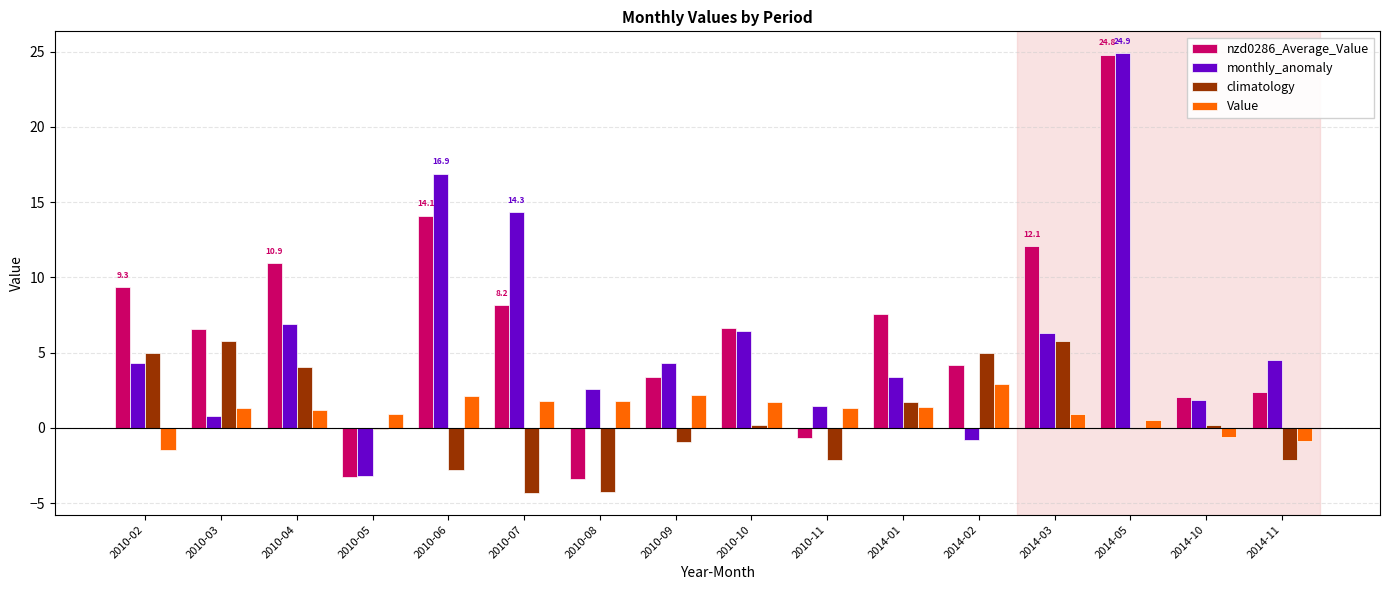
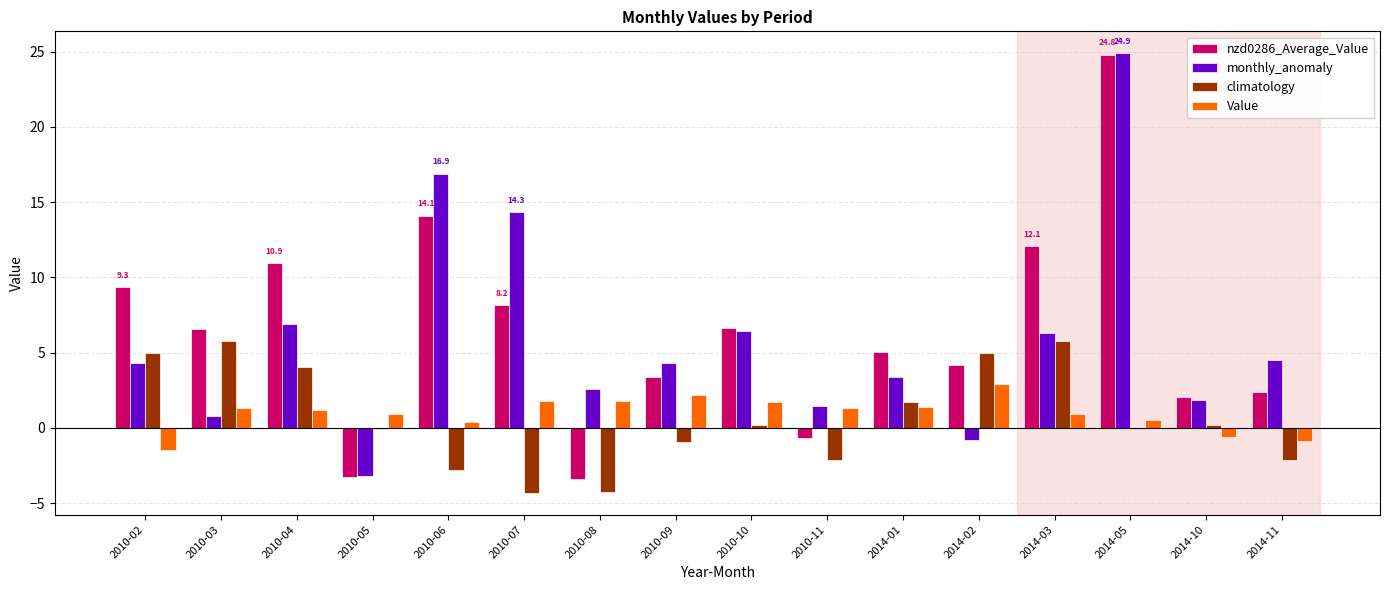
Value, 2010-06: 2.1 -> 0.4
nzd0286_Average_Value, 2014-01: 7.6 -> 5.1
